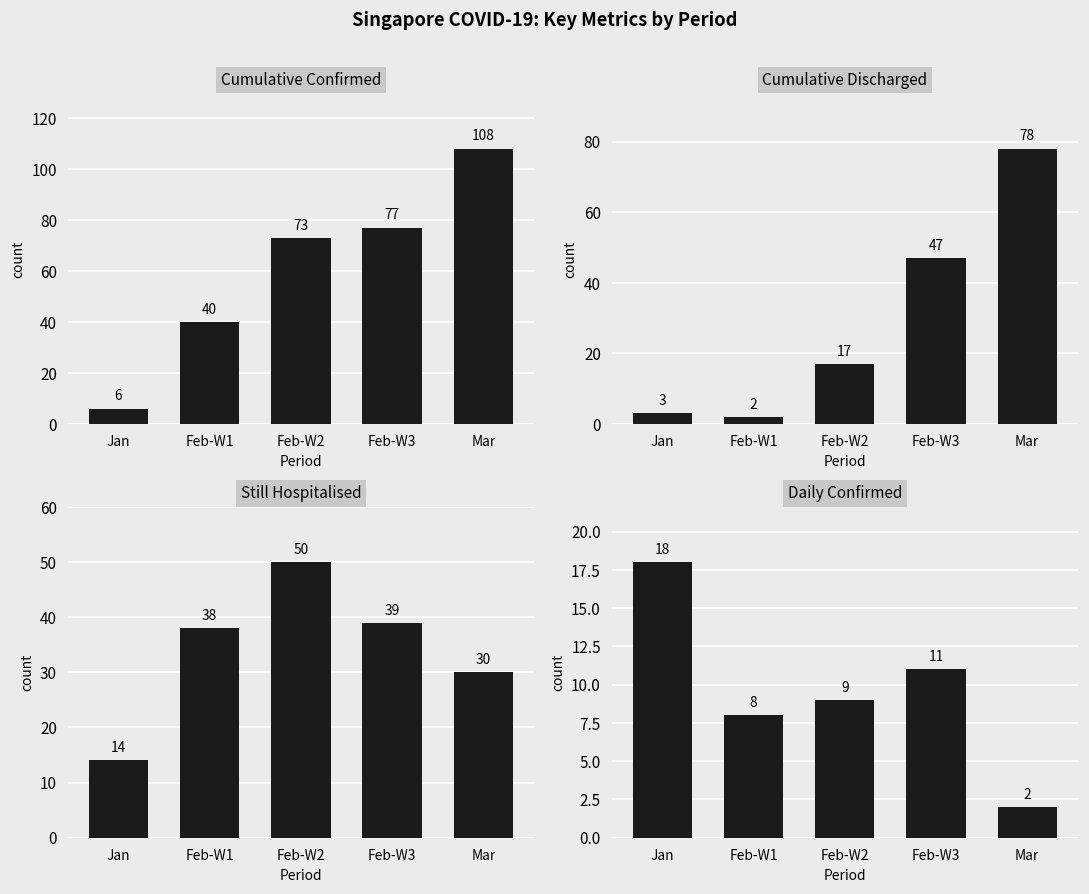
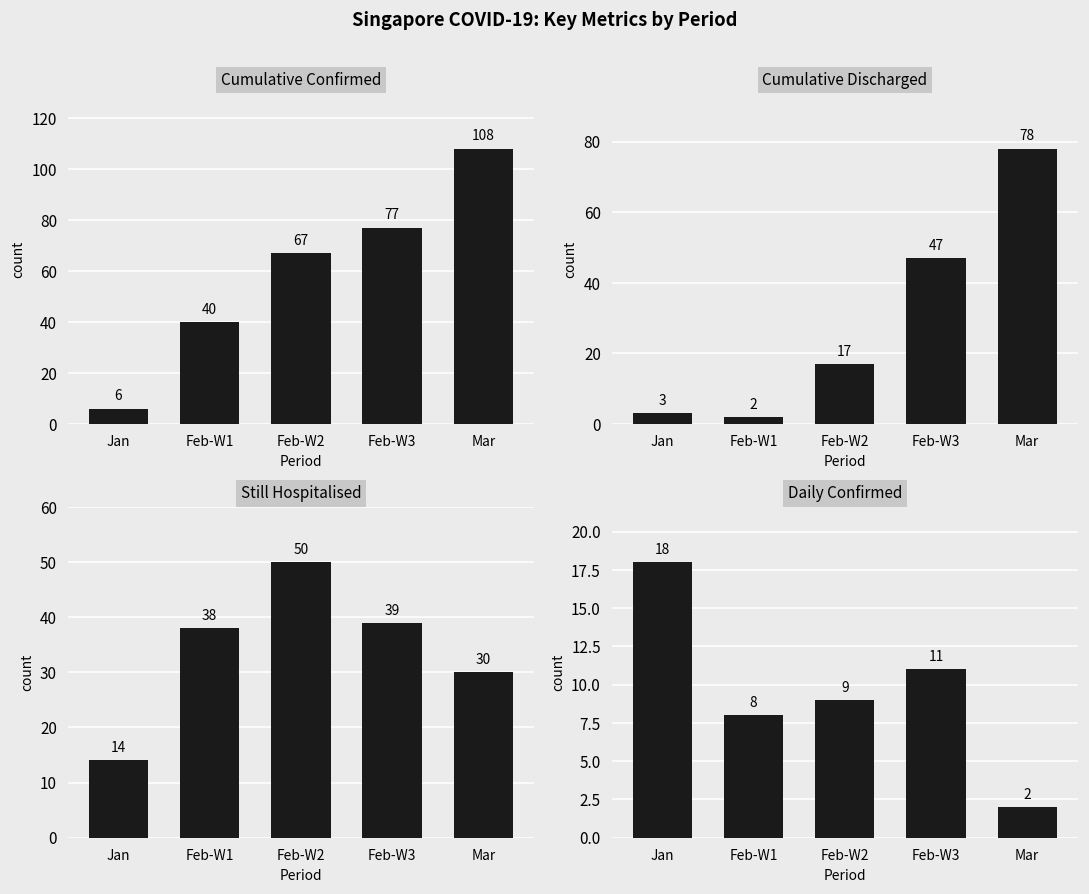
Cumulative Confirmed, Feb-W2: 73 -> 67
